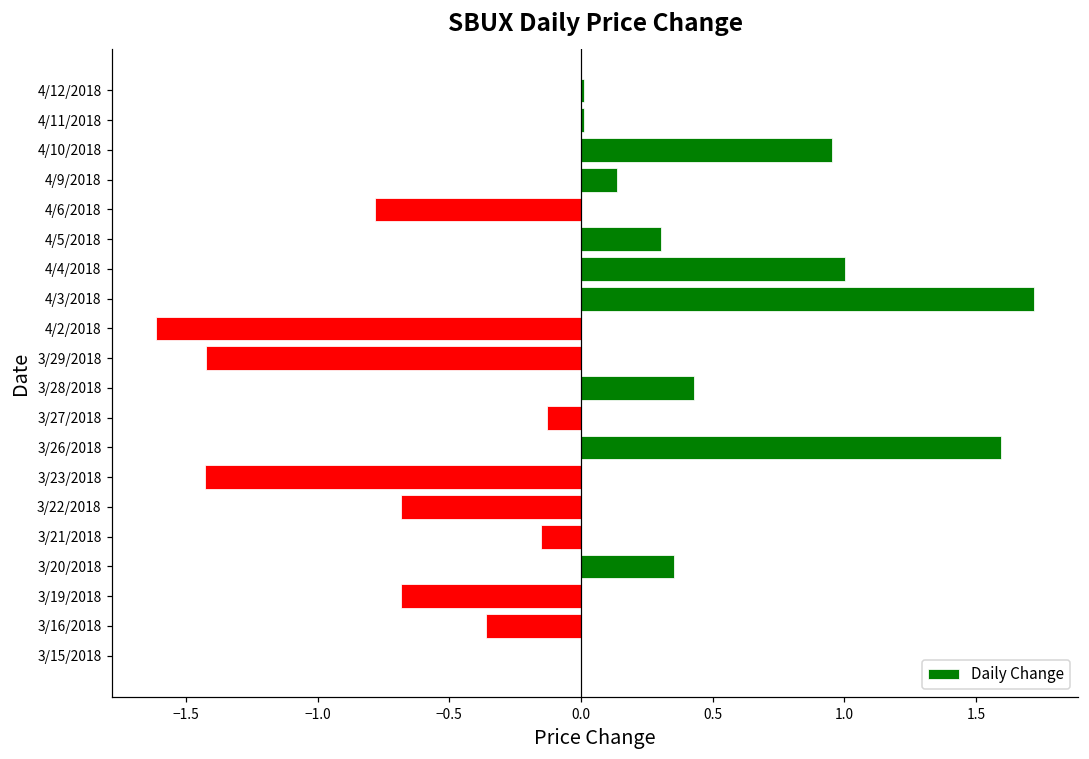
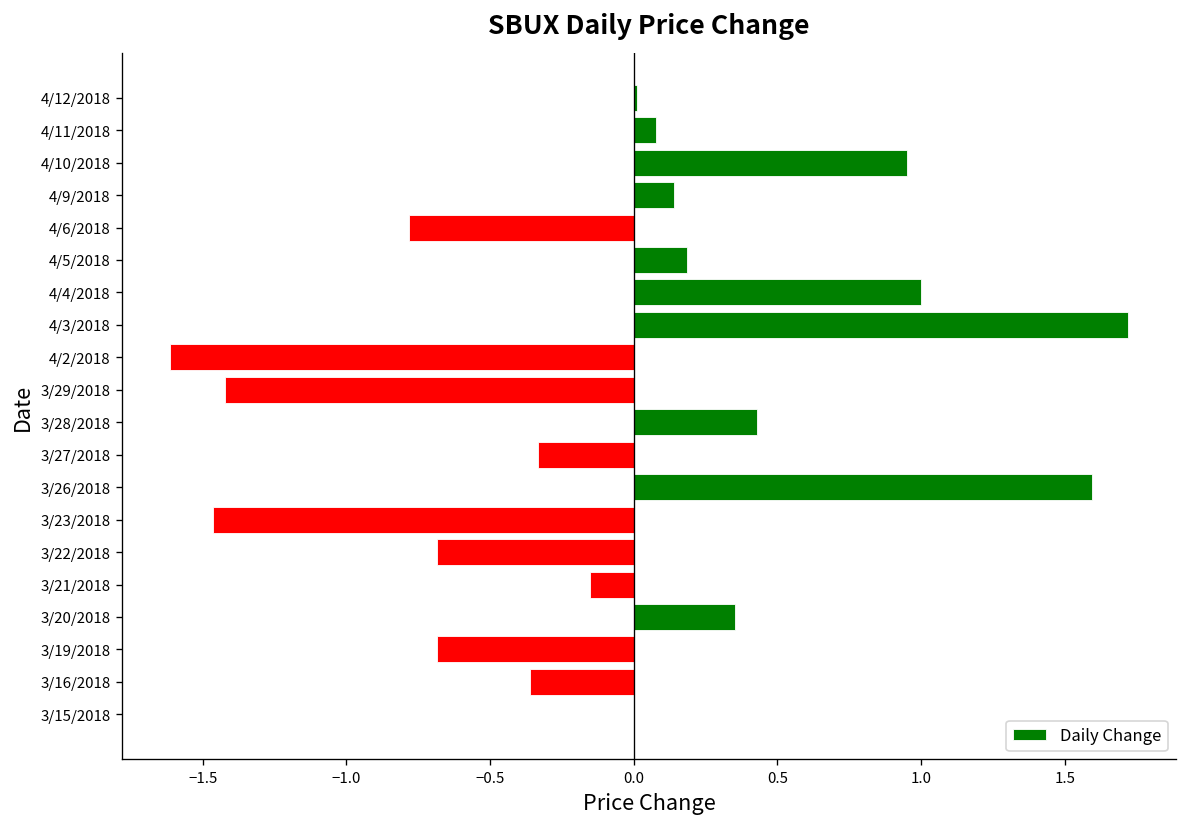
4/11/2018: 0.01 -> 0.08
4/5/2018: 0.30 -> 0.19
3/27/2018: -0.13 -> -0.33
3/23/2018: -1.43 -> -1.46
